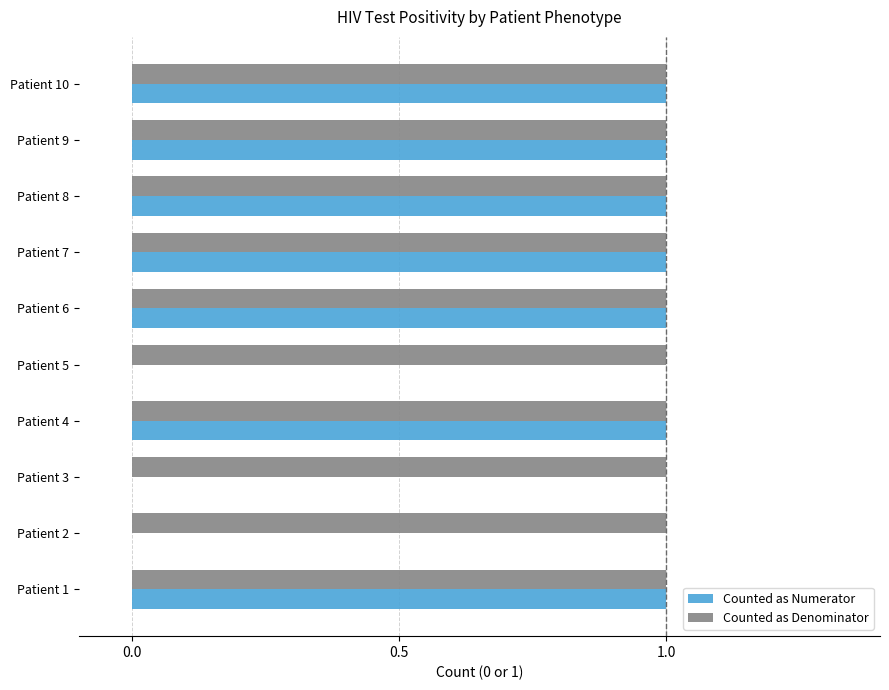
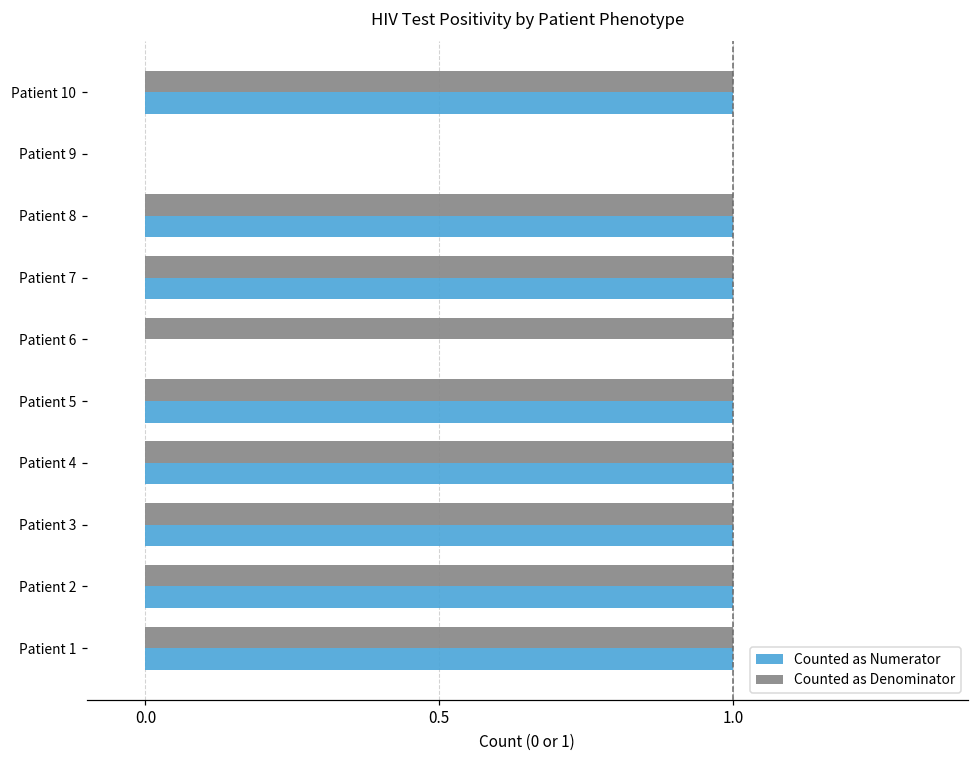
Counted as Denominator, Patient 9: 1 -> 0
Counted as Numerator, Patient 9: 1 -> 0
Counted as Numerator, Patient 6: 1 -> 0
Counted as Numerator, Patient 5: 0 -> 1
Counted as Numerator, Patient 3: 0 -> 1
Counted as Numerator, Patient 2: 0 -> 1
